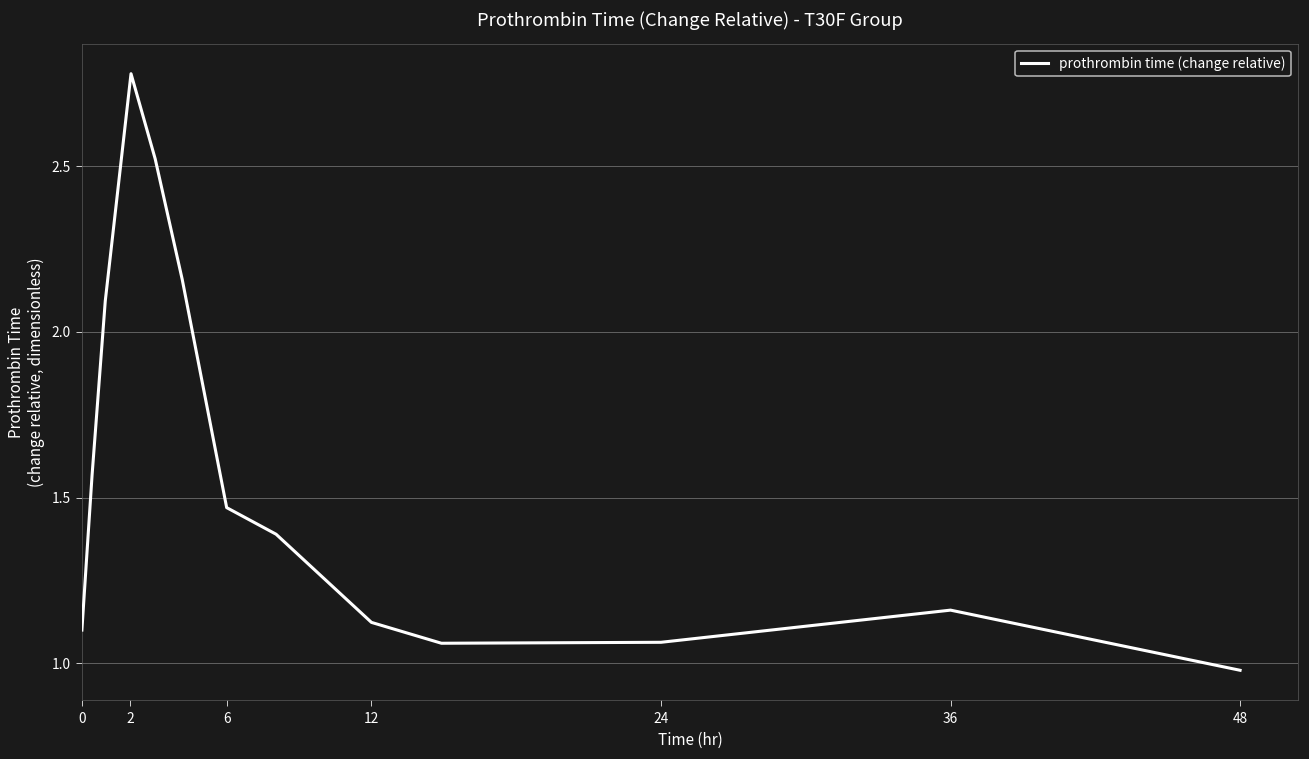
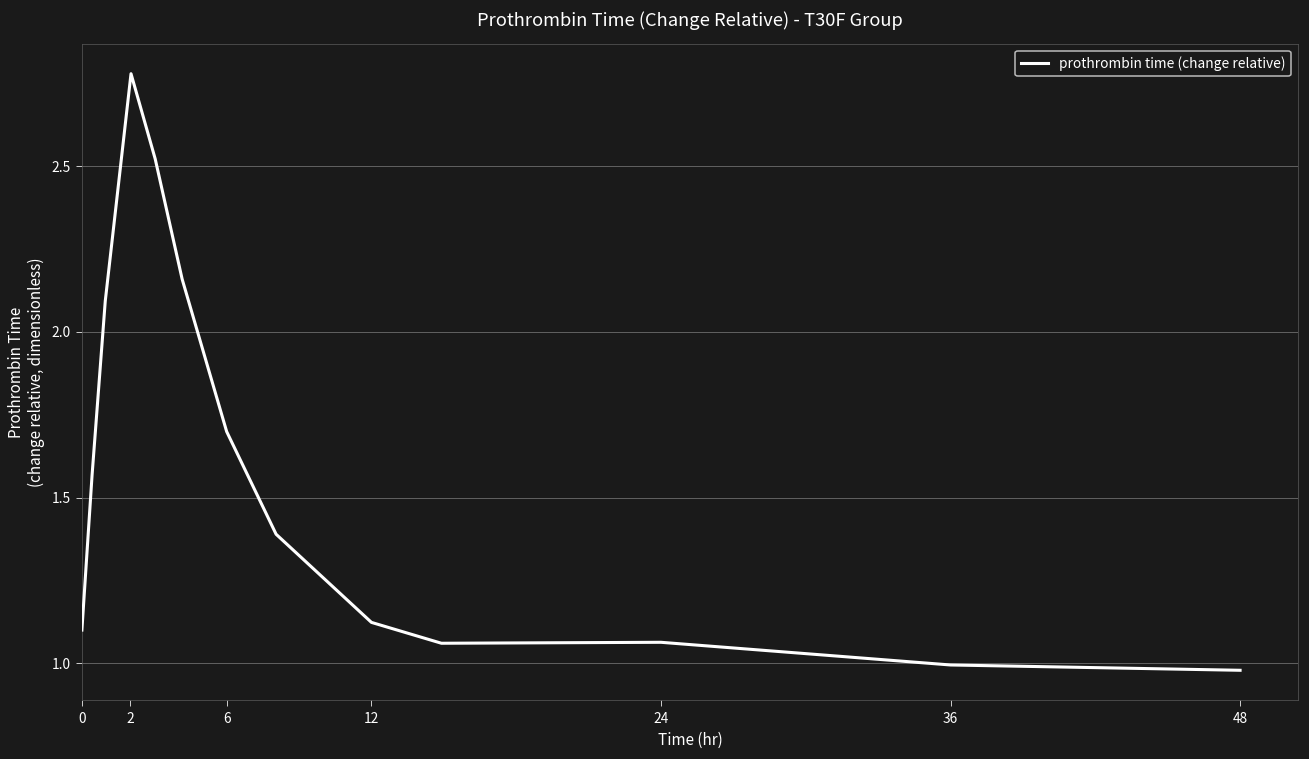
6: 1.47 -> 1.70
36: 1.16 -> 0.99
